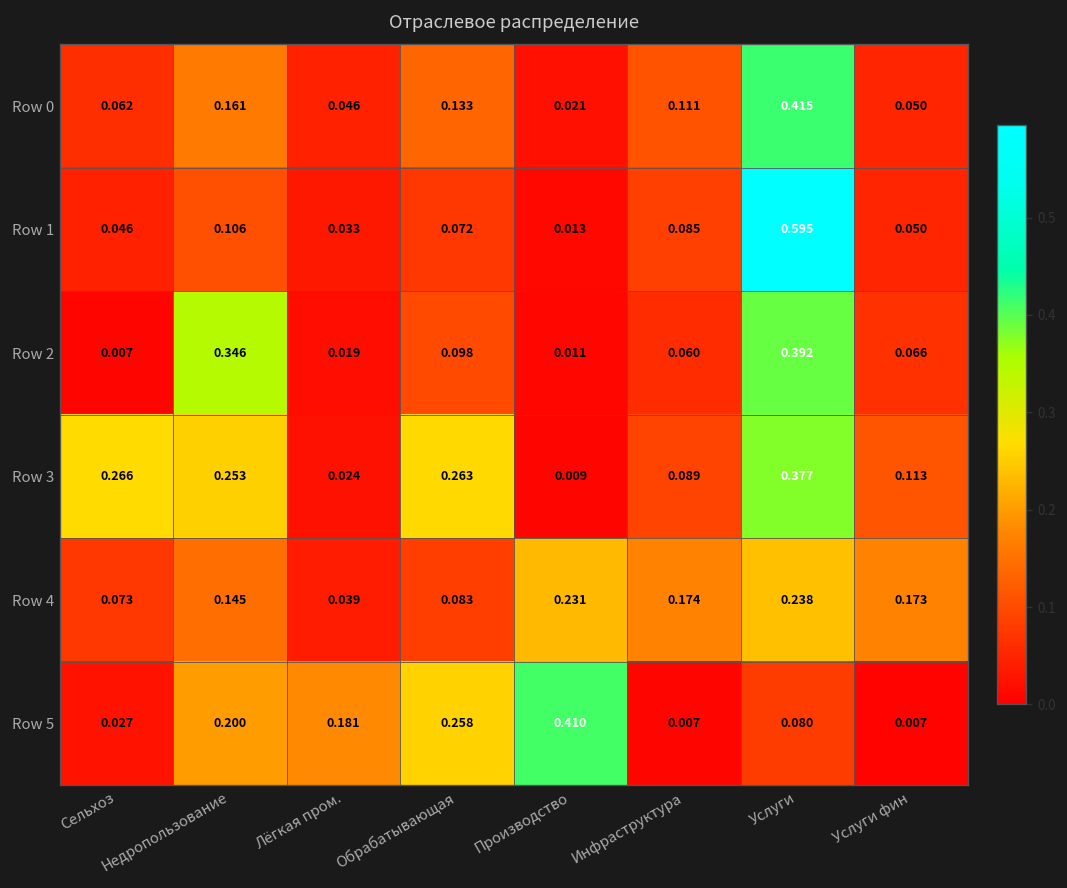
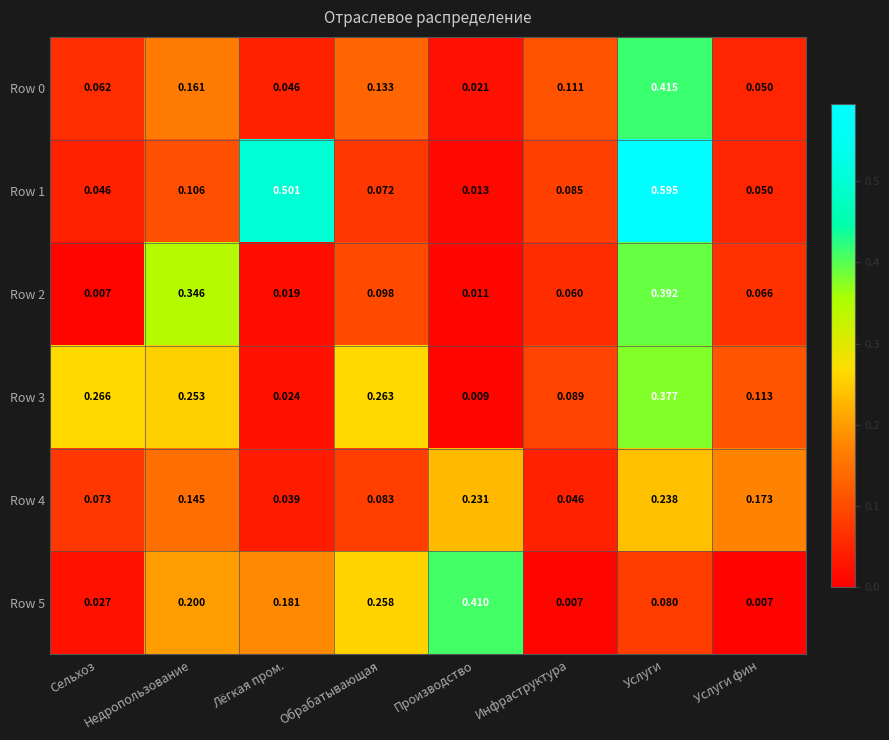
Row 1, Лёгкая пром.: 0.033 -> 0.501
Row 4, Инфраструктура: 0.174 -> 0.046
